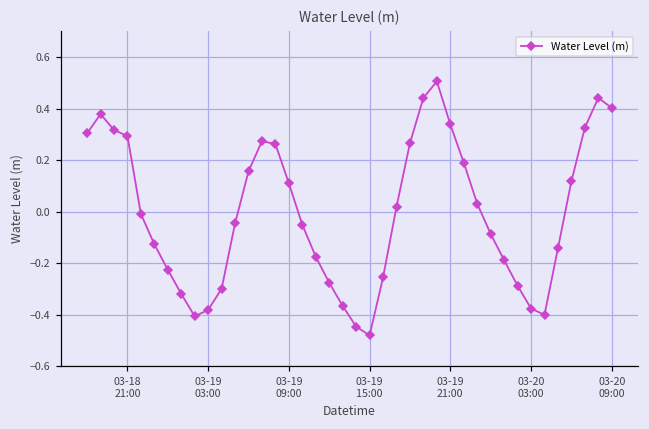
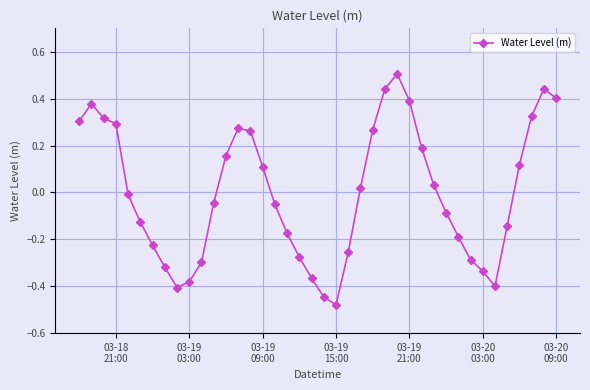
03-19 21:00: 0.34 -> 0.39
03-20 03:00: -0.38 -> -0.34
